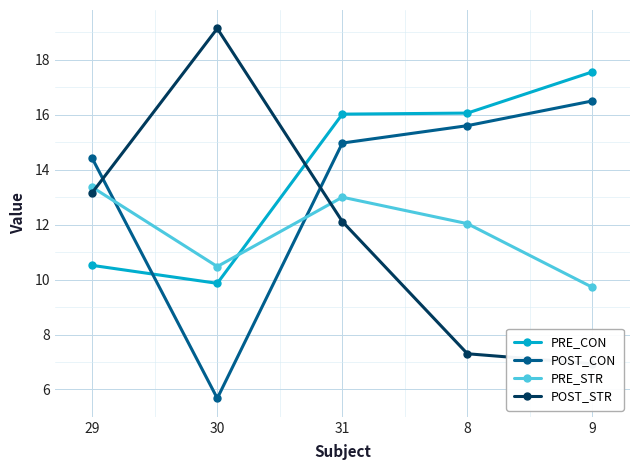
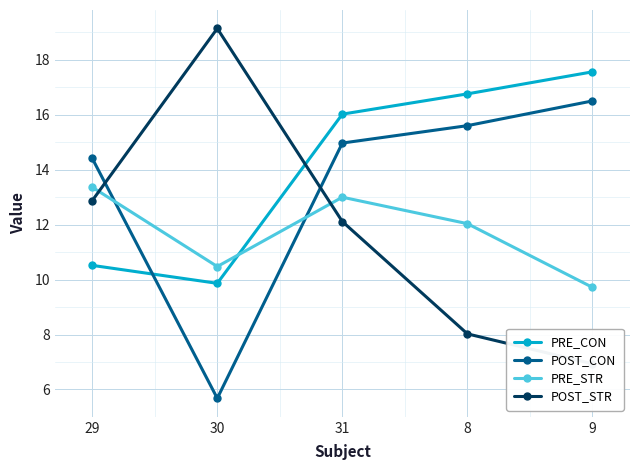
POST_STR, 29: 13.2 -> 12.9
PRE_CON, 8: 16.1 -> 16.8
POST_STR, 8: 7.3 -> 8.0
